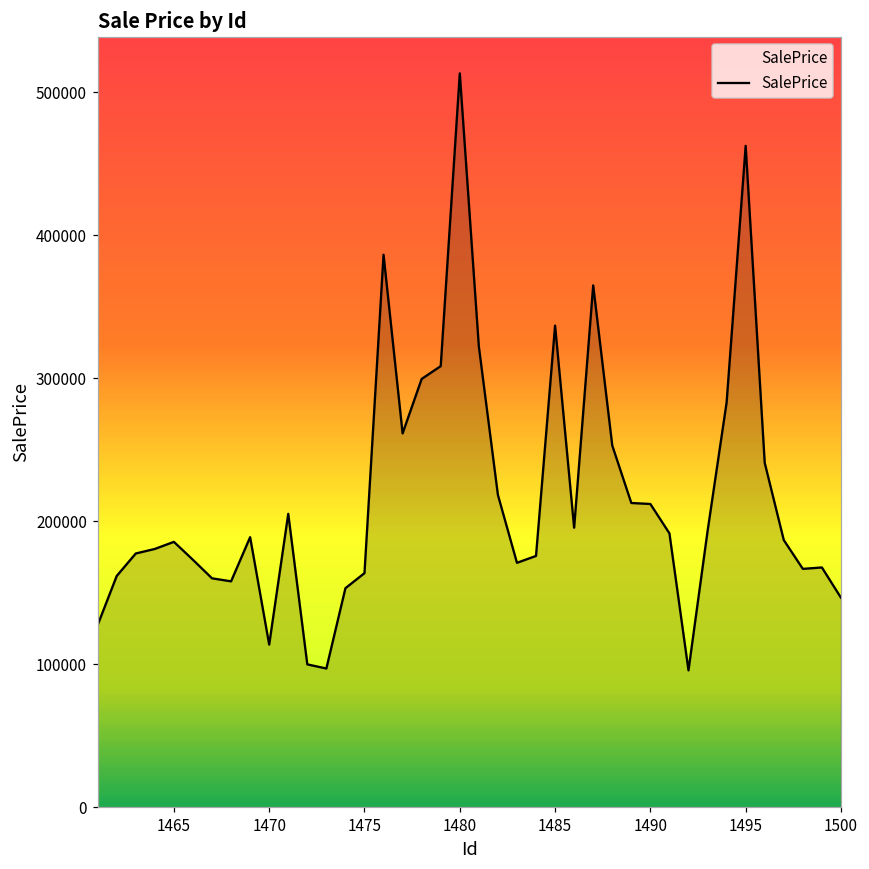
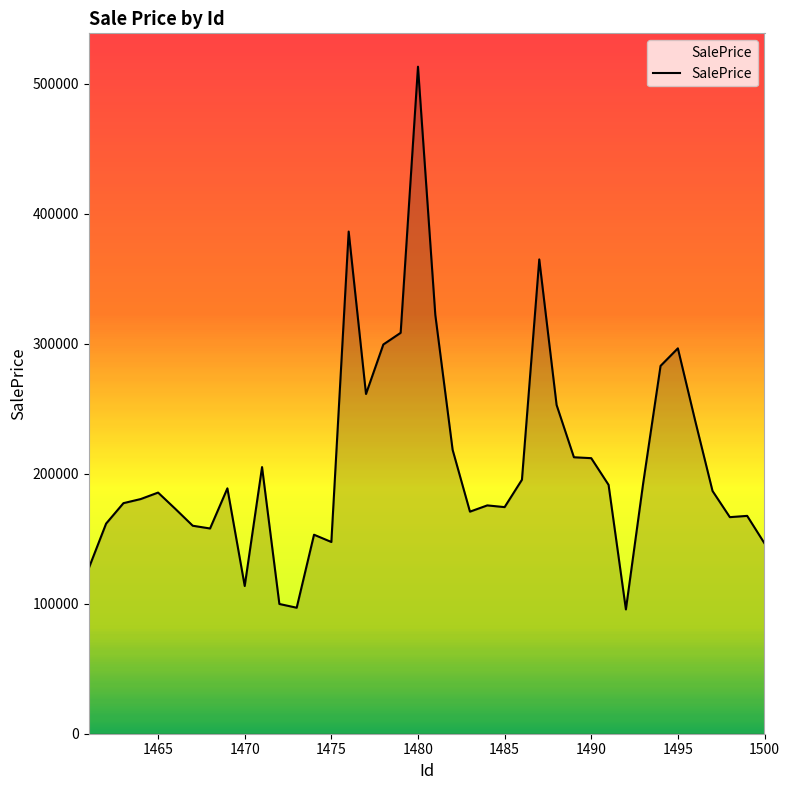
1475: 164000 -> 147000
1485: 337000 -> 174000
1495: 462000 -> 296000
